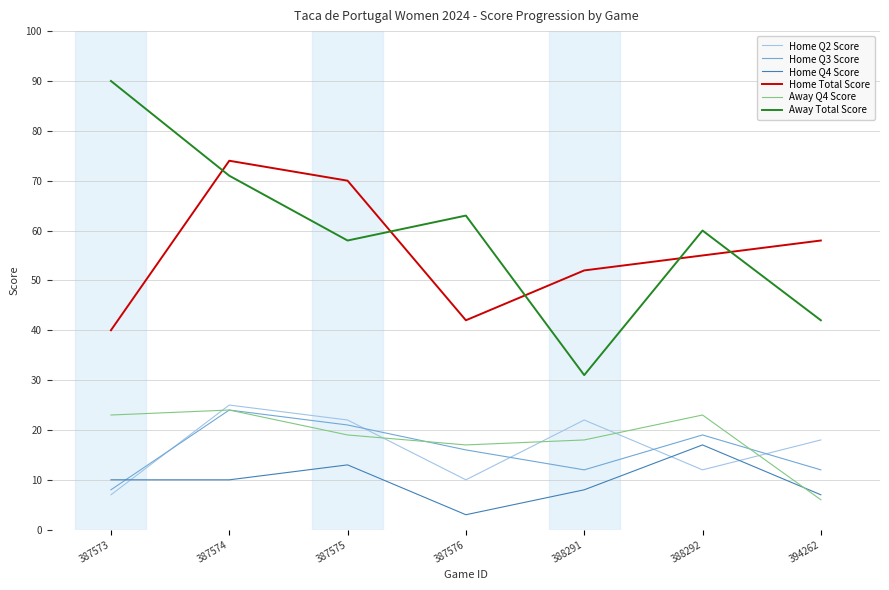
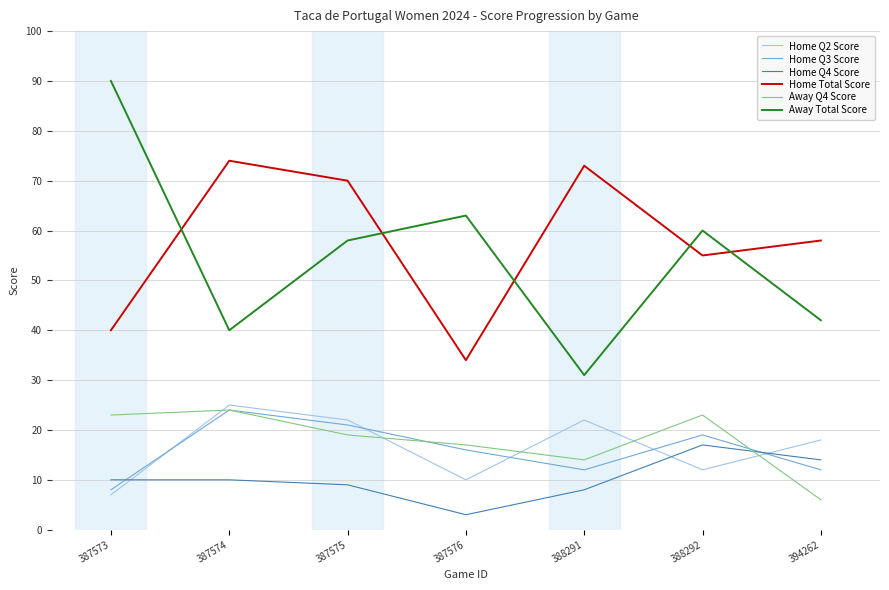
Away Total Score, 387574: 71 -> 40
Home Q4 Score, 387575: 13 -> 9
Home Total Score, 387576: 42 -> 34
Home Total Score, 388291: 52 -> 73
Away Q4 Score, 388291: 18 -> 14
Home Q4 Score, 394262: 7 -> 14
